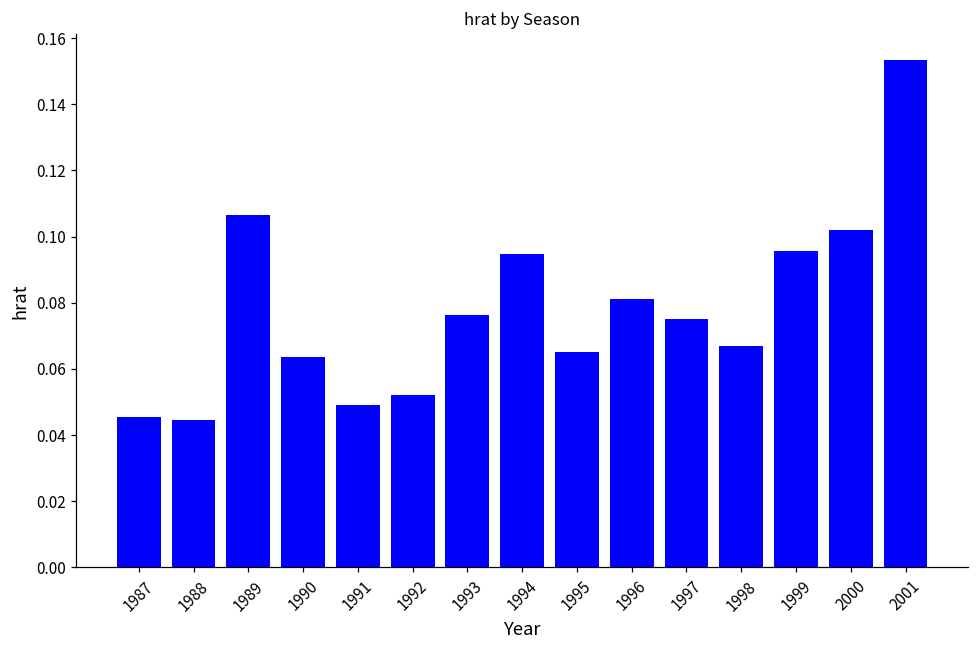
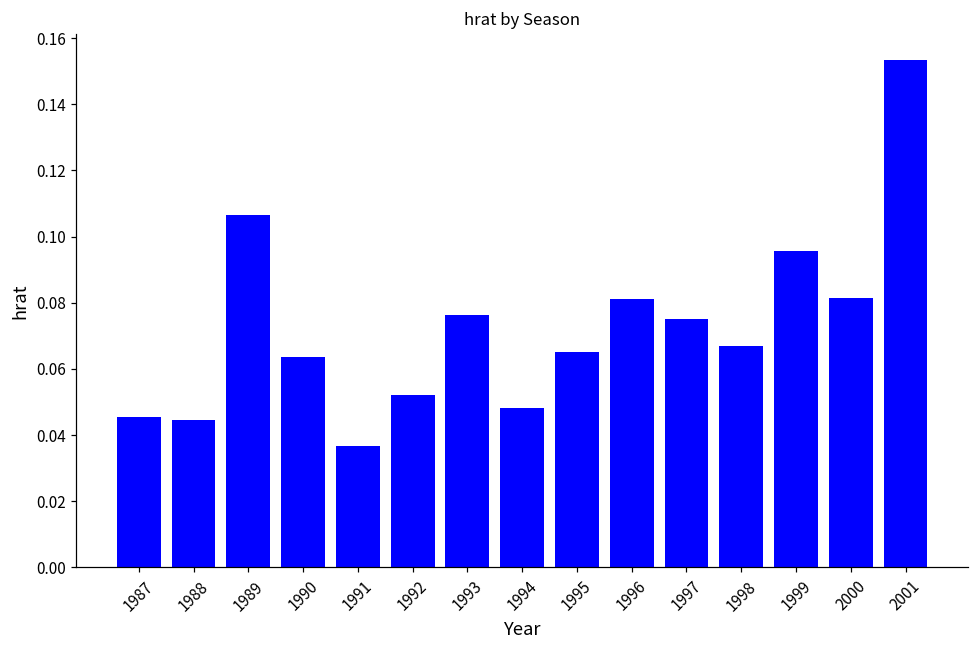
1991: 0.049 -> 0.037
1994: 0.095 -> 0.048
2000: 0.102 -> 0.082
